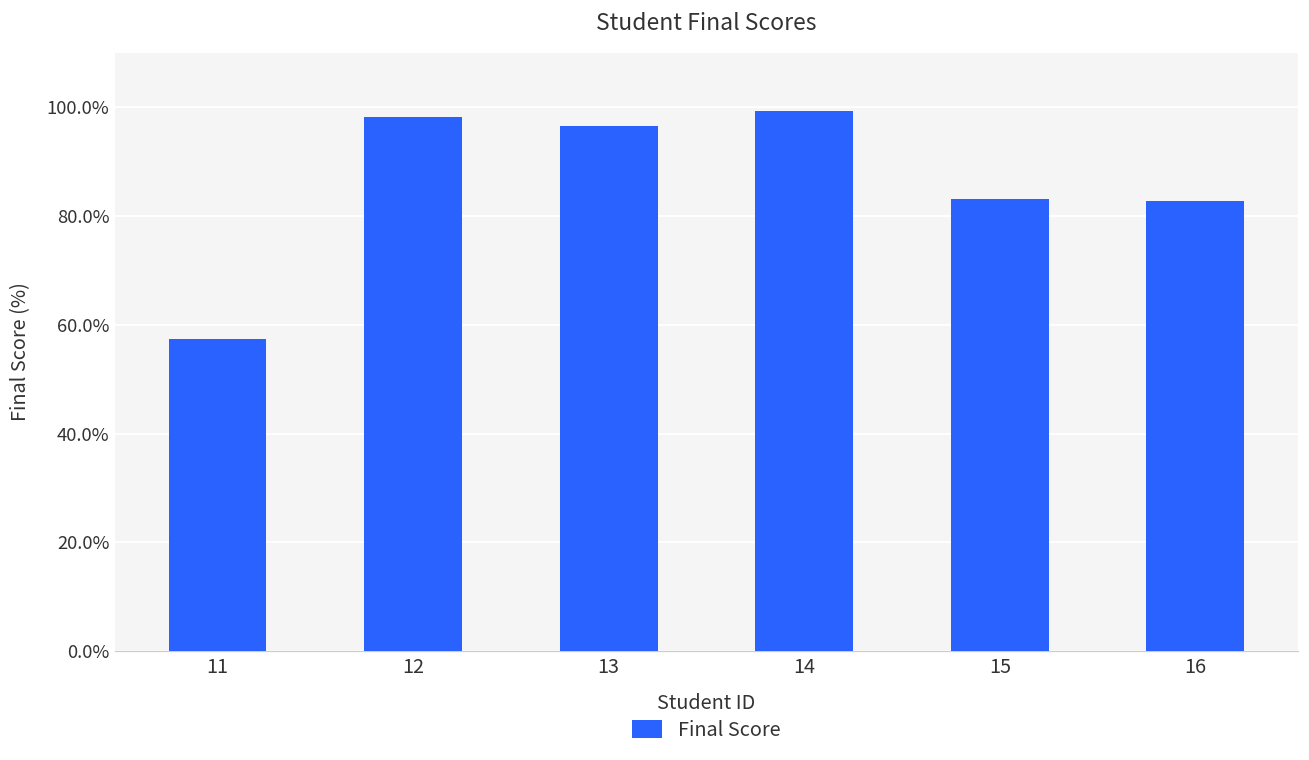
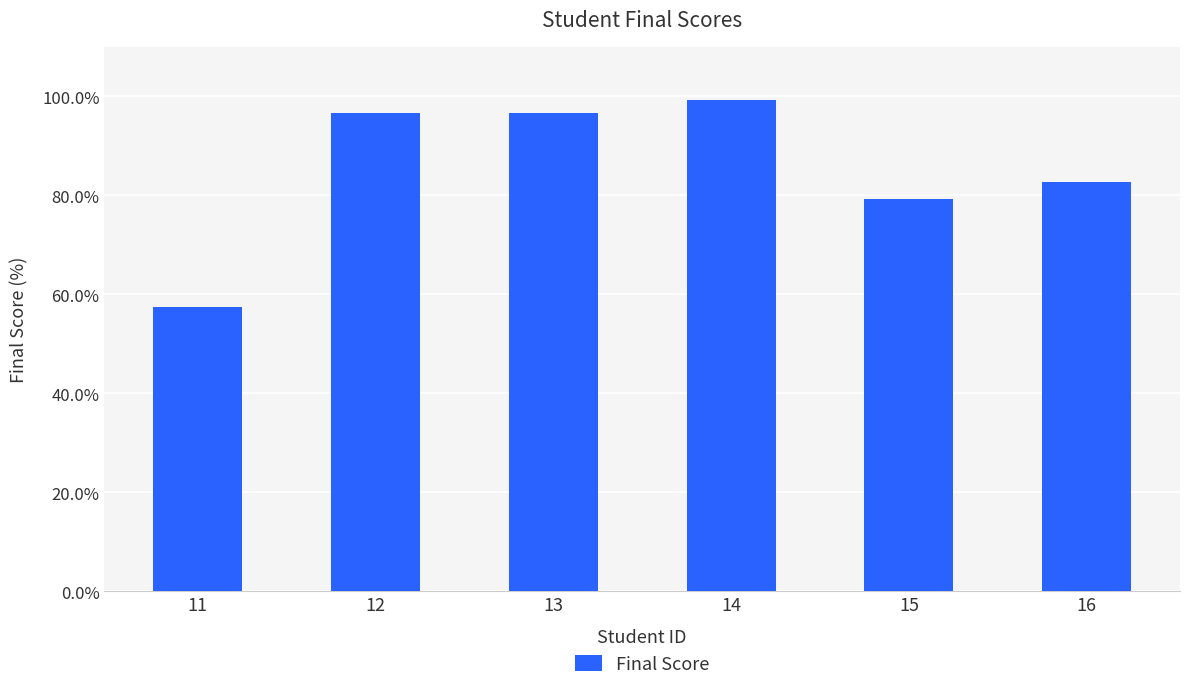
12: 98% -> 97%
15: 83% -> 79%
